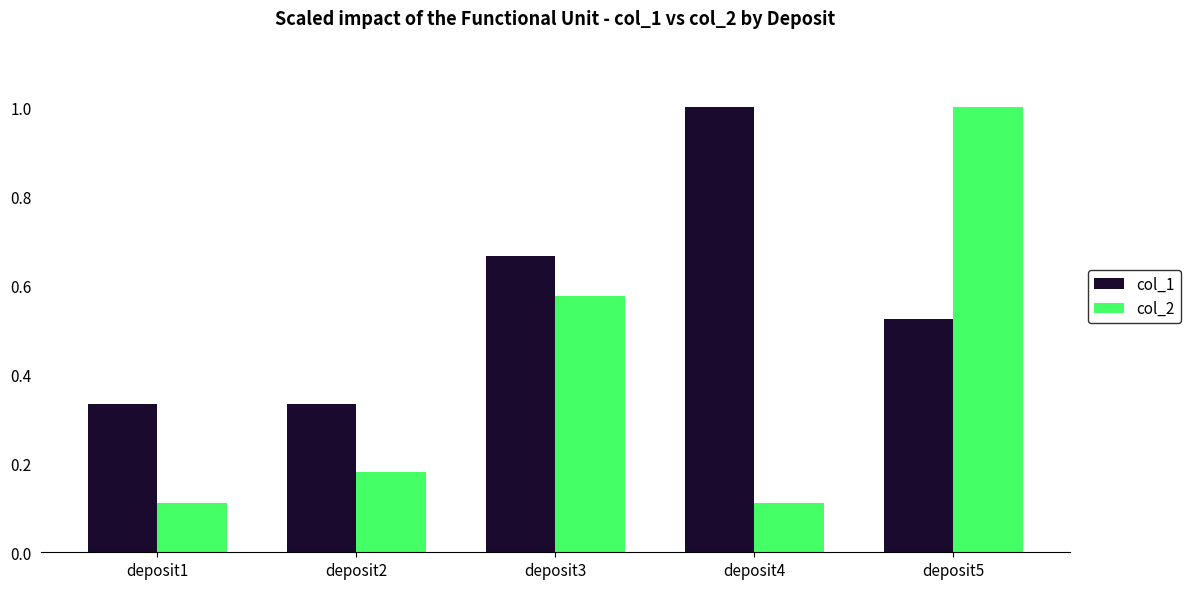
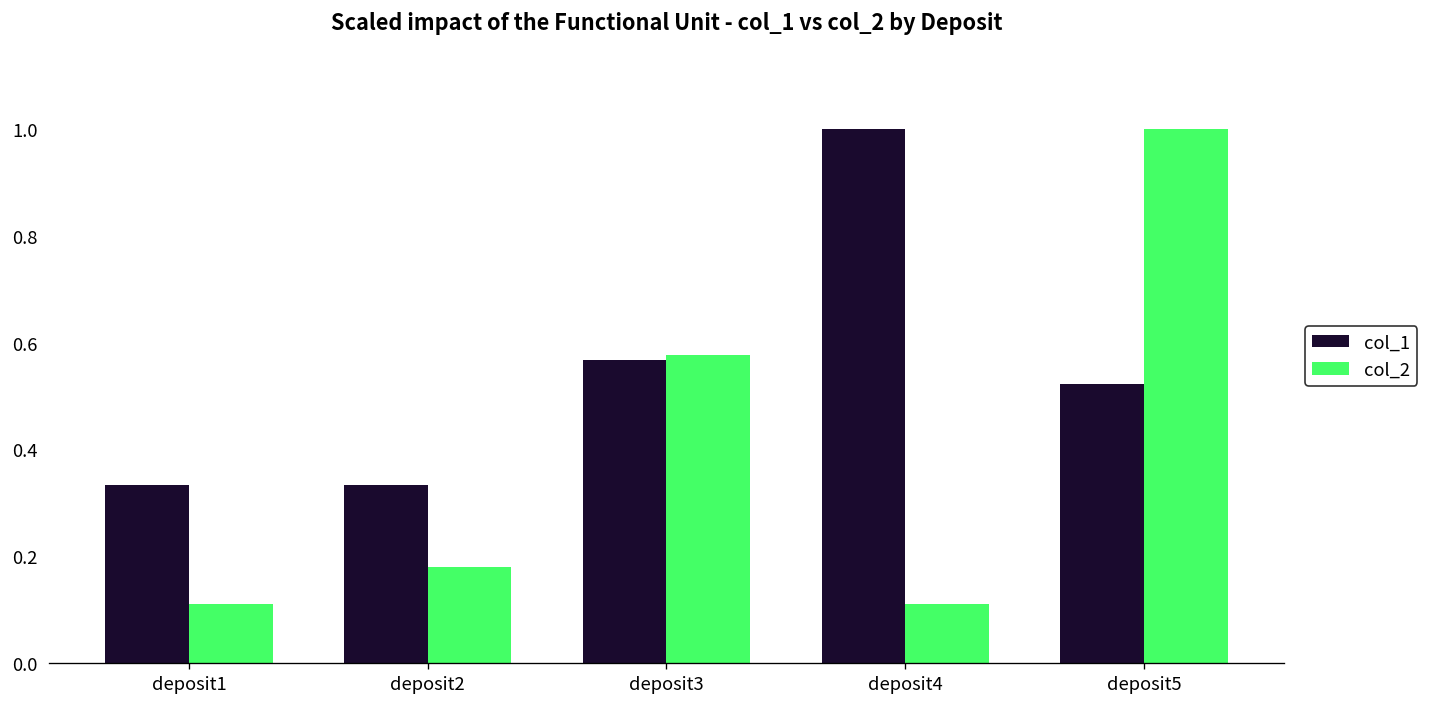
col_1, deposit3: 0.67 -> 0.57
